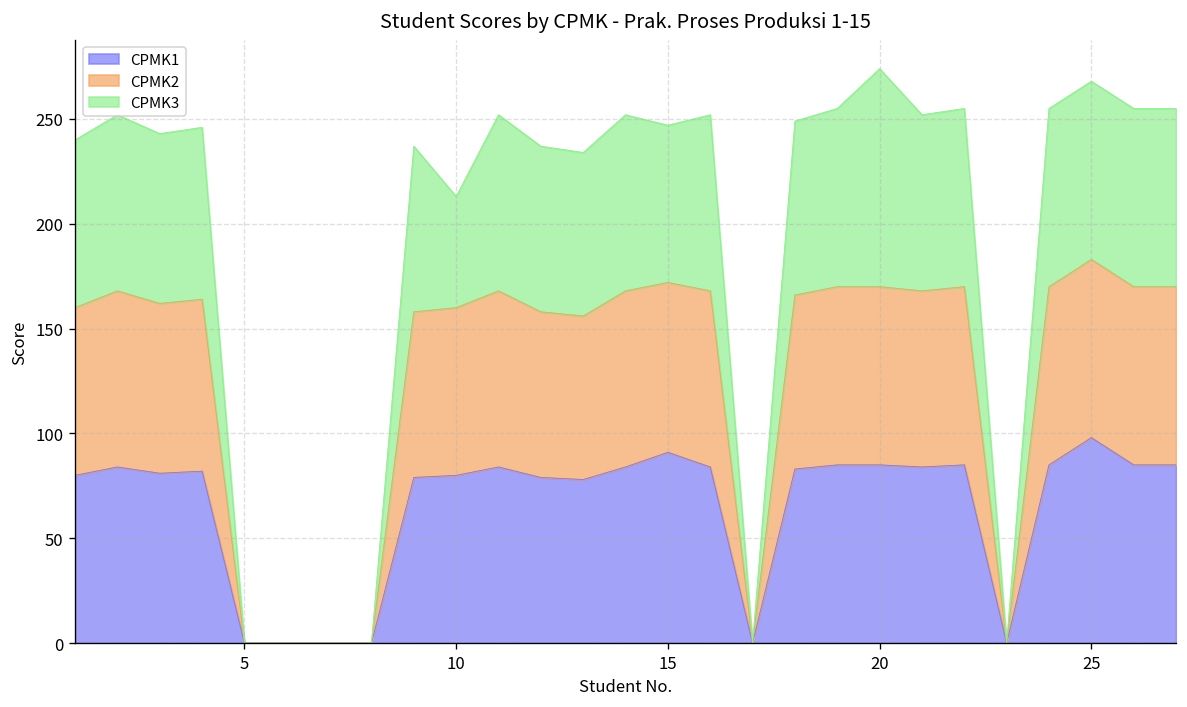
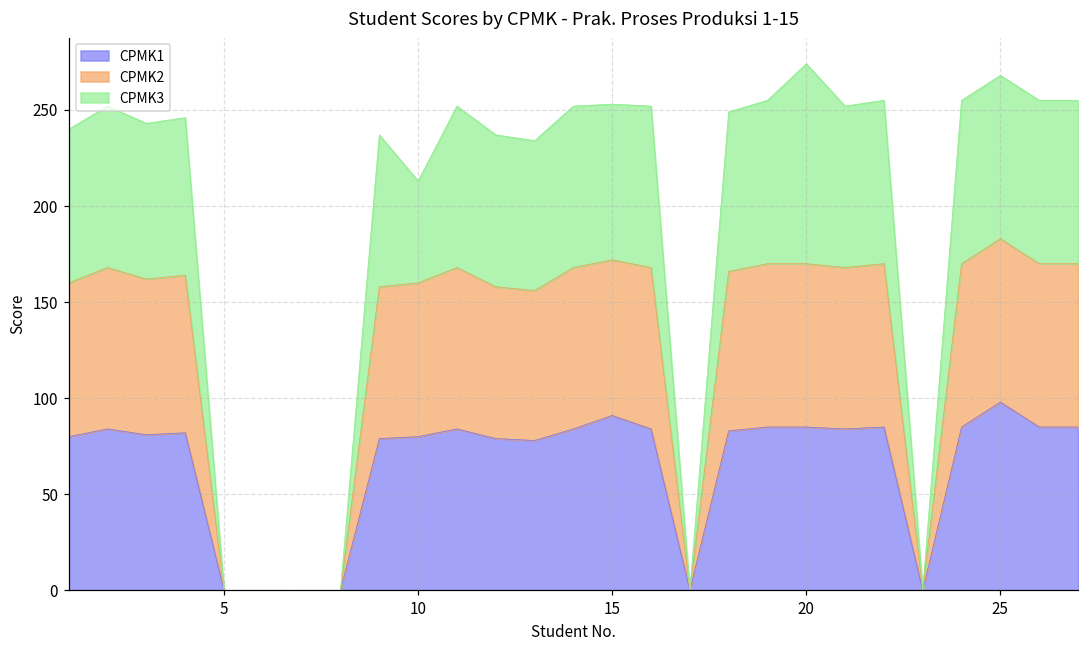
CPMK3, 15: 75 -> 81
